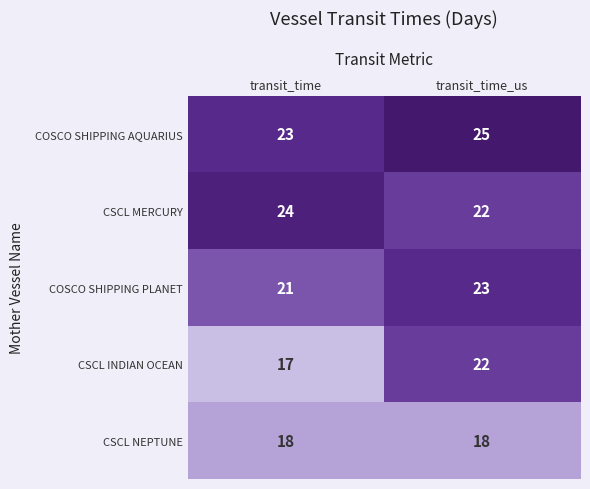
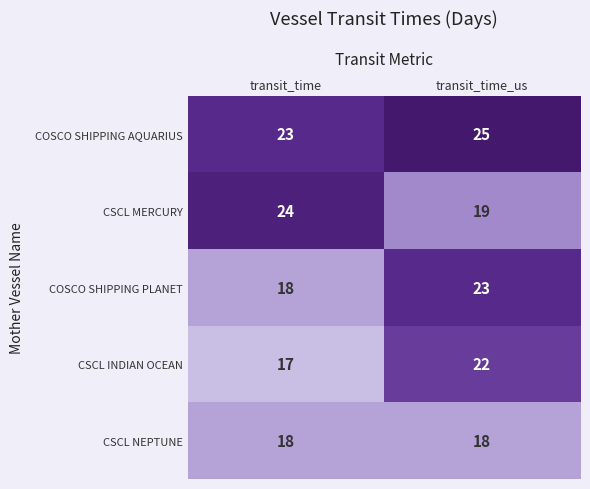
CSCL MERCURY, transit_time_us: 22 -> 19
COSCO SHIPPING PLANET, transit_time: 21 -> 18
